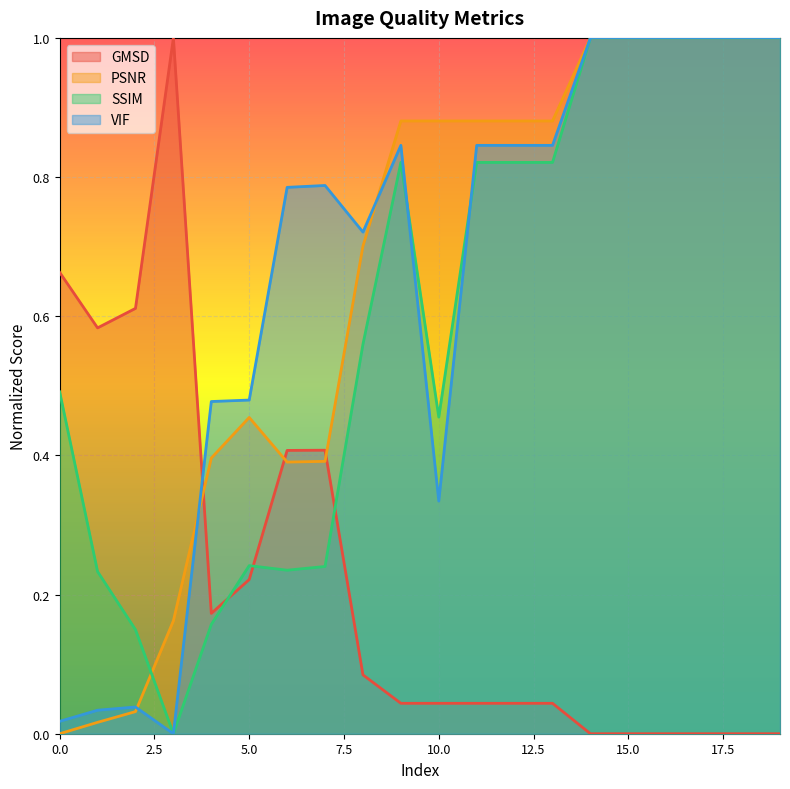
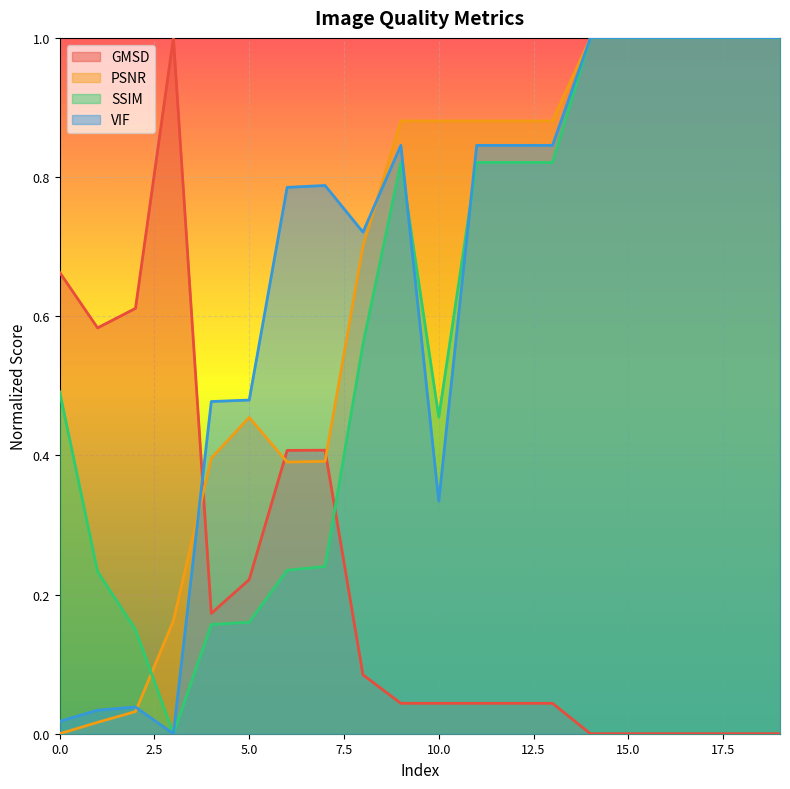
SSIM, 5.0: 0.24 -> 0.16
